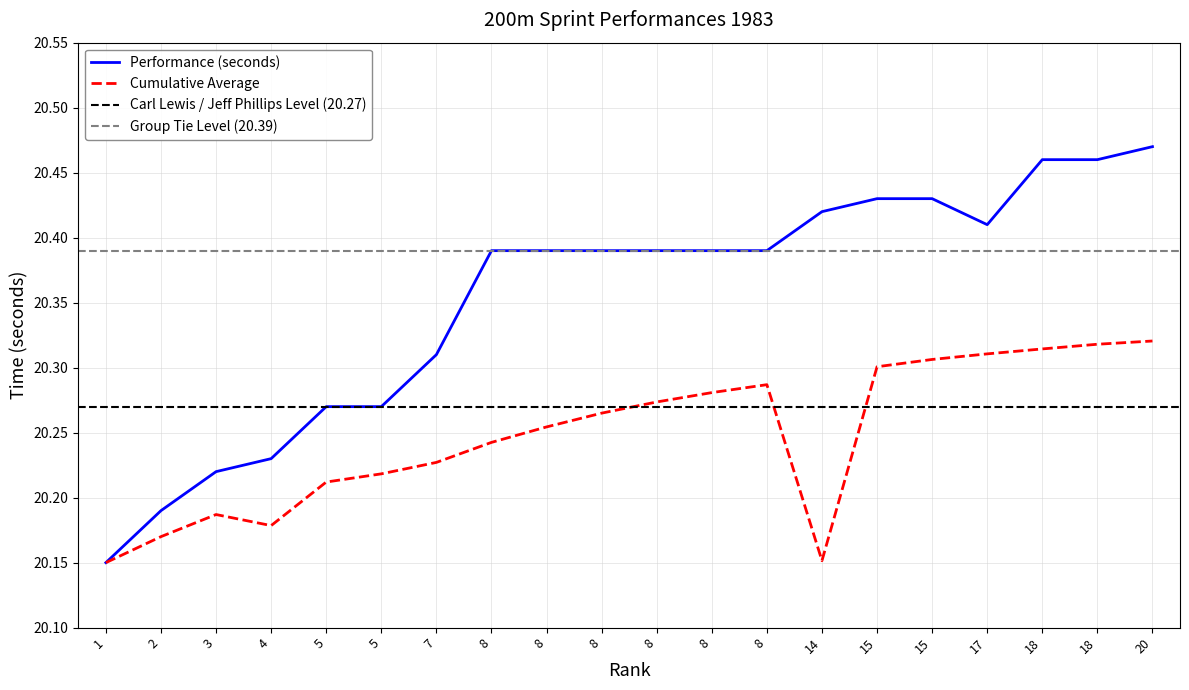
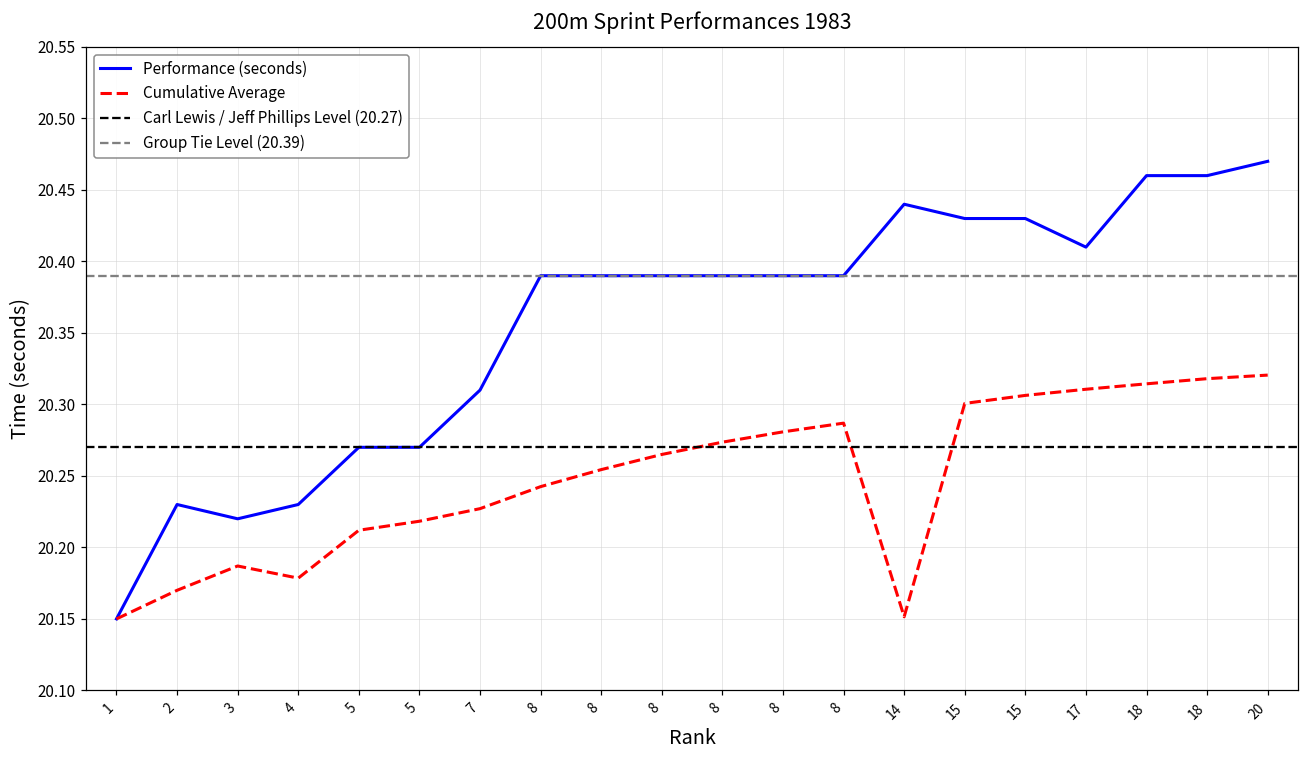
Performance (seconds), 2: 20.19 -> 20.23
Performance (seconds), 14: 20.42 -> 20.44
